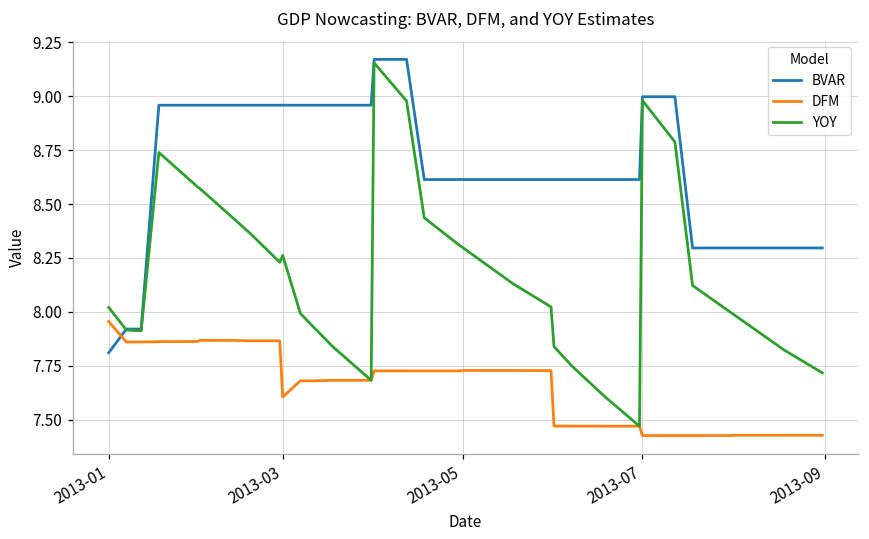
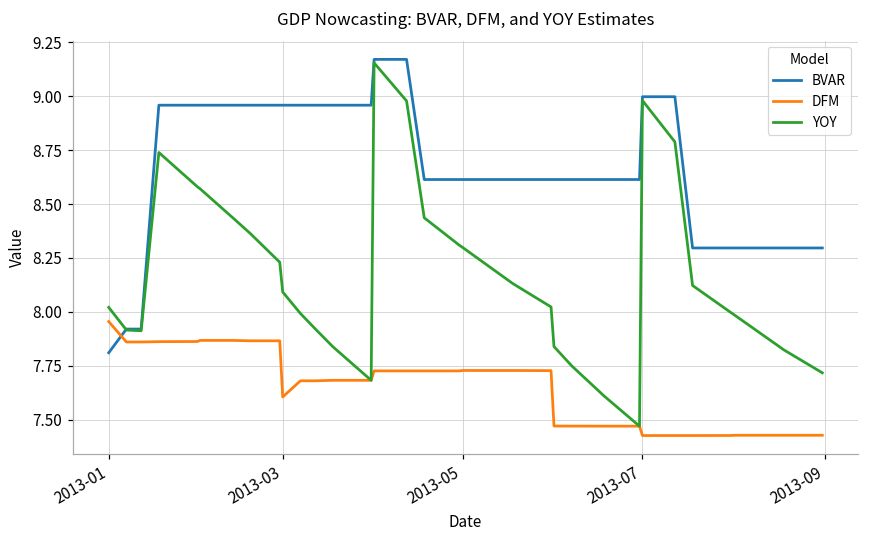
YOY, 2013-03: 8.26 -> 8.09
